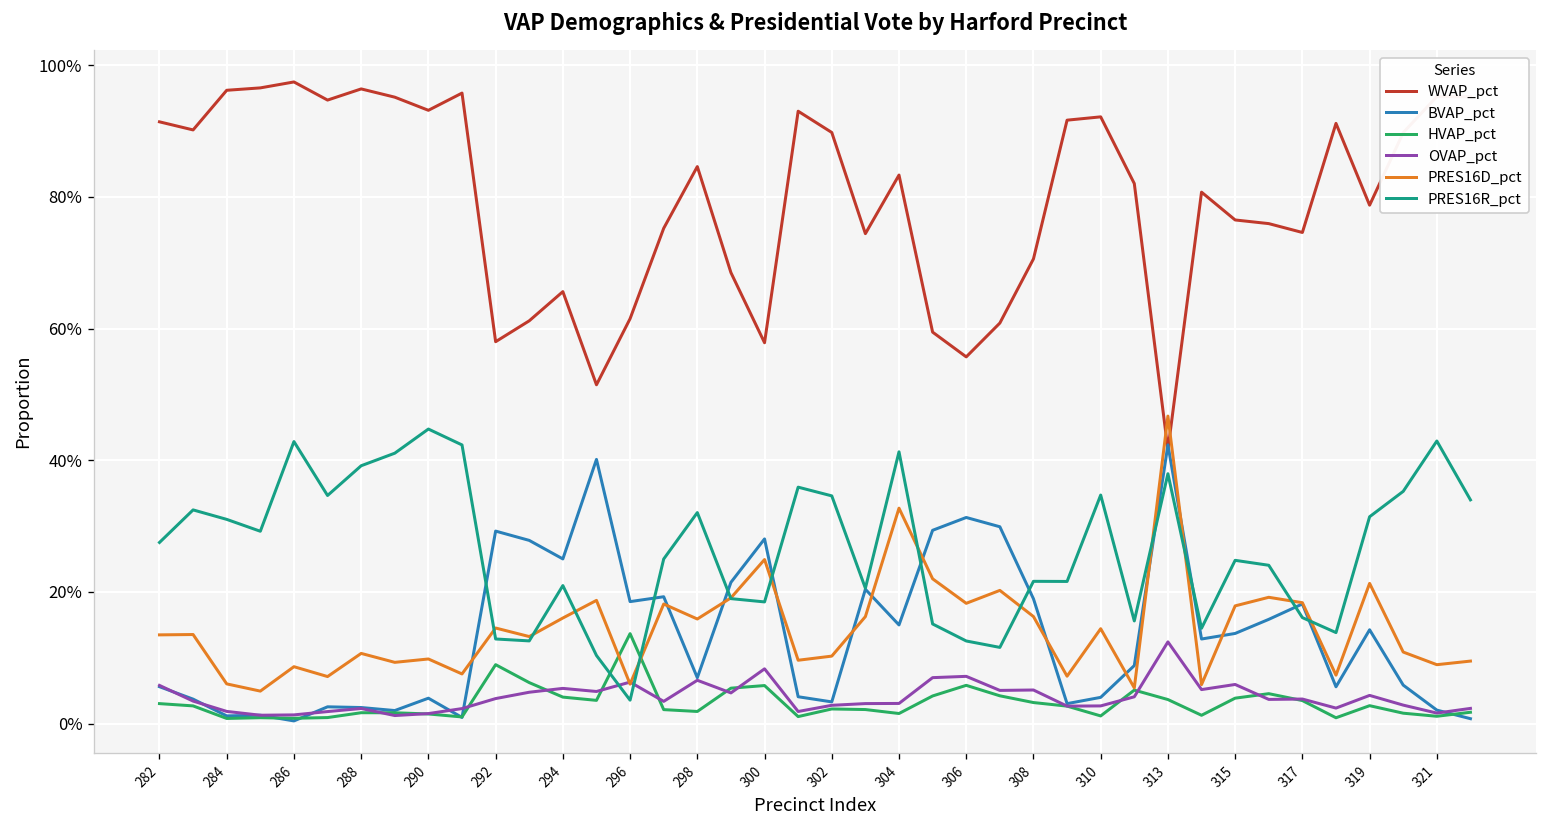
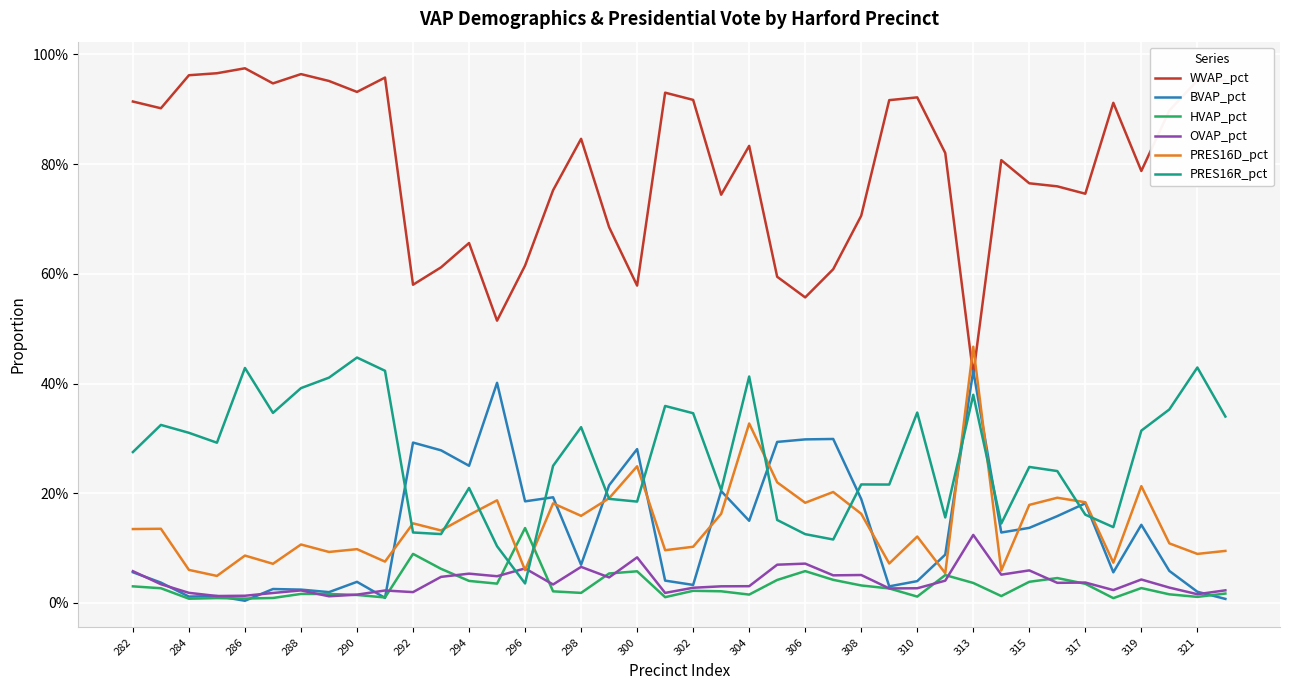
OVAP_pct, 292: 4% -> 2%
WVAP_pct, 302: 90% -> 92%
BVAP_pct, 306: 31% -> 30%
PRES16D_pct, 310: 14% -> 12%
